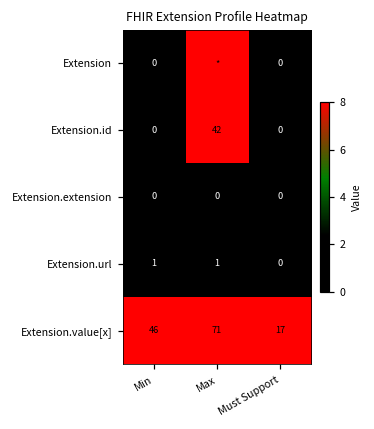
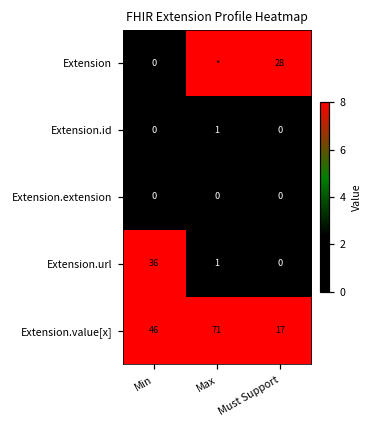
Extension, Must Support: 0 -> 28
Extension.id, Max: 42 -> 1
Extension.url, Min: 1 -> 36
